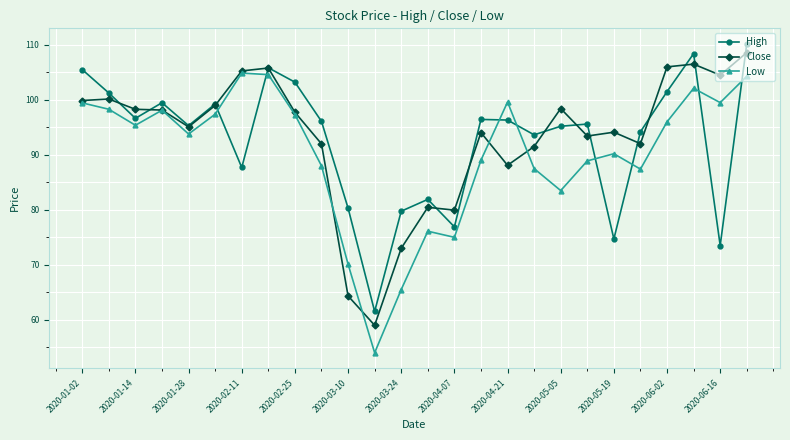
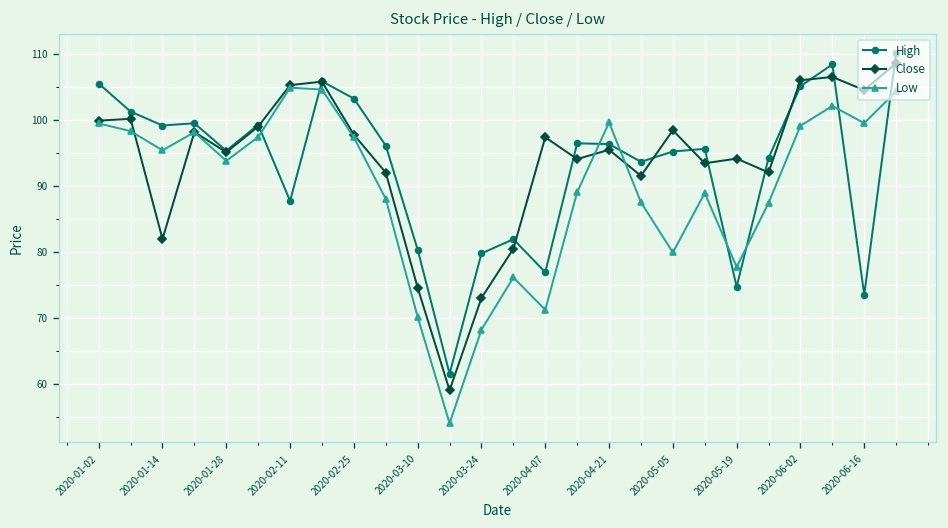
High, 2020-01-14: 97 -> 99
Close, 2020-01-14: 98 -> 82
Close, 2020-03-10: 64 -> 75
Low, 2020-03-24: 66 -> 68
Close, 2020-04-07: 80 -> 97
Low, 2020-04-07: 75 -> 71
Close, 2020-04-21: 88 -> 95
Low, 2020-05-05: 84 -> 80
Low, 2020-05-19: 90 -> 78
High, 2020-06-02: 102 -> 105
Low, 2020-06-02: 96 -> 99
